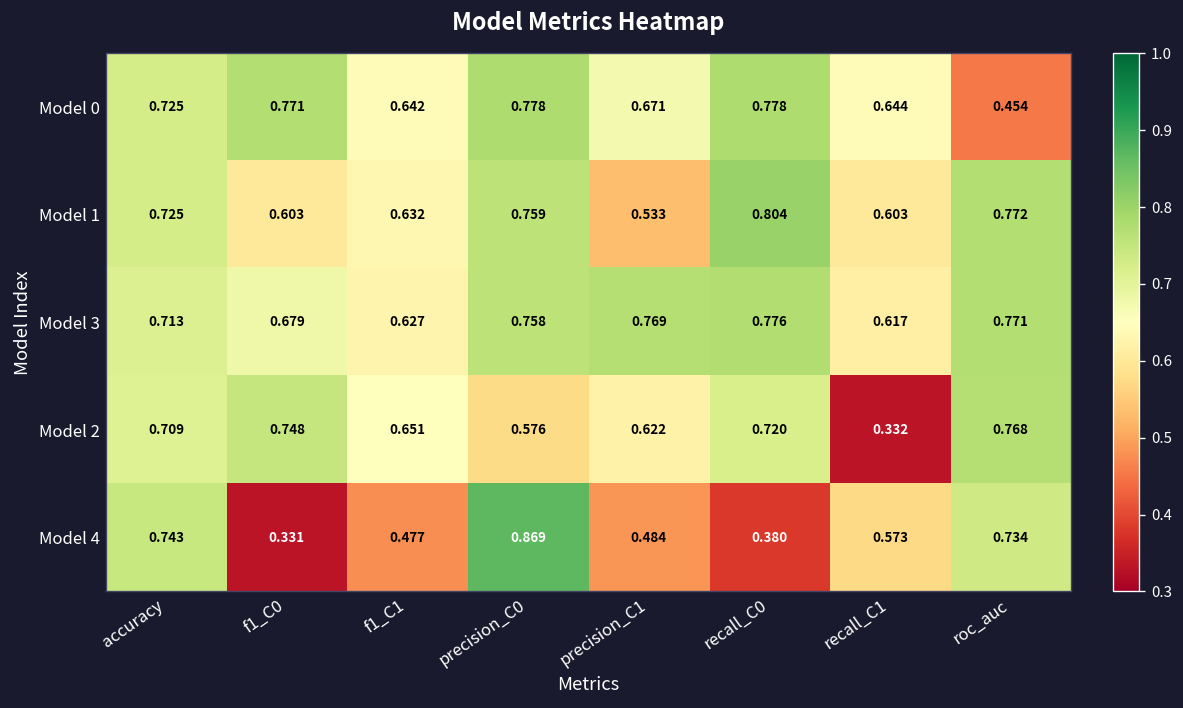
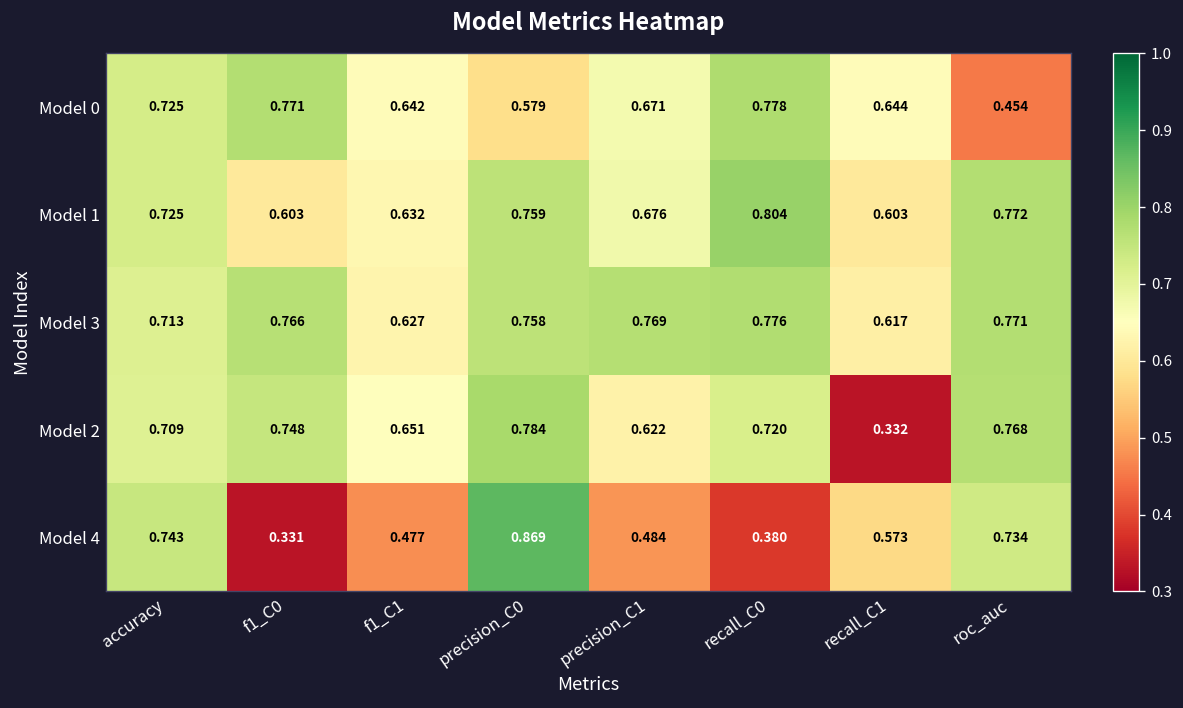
Model 0, precision_C0: 0.778 -> 0.579
Model 1, precision_C1: 0.533 -> 0.676
Model 3, f1_C0: 0.679 -> 0.766
Model 2, precision_C0: 0.576 -> 0.784
